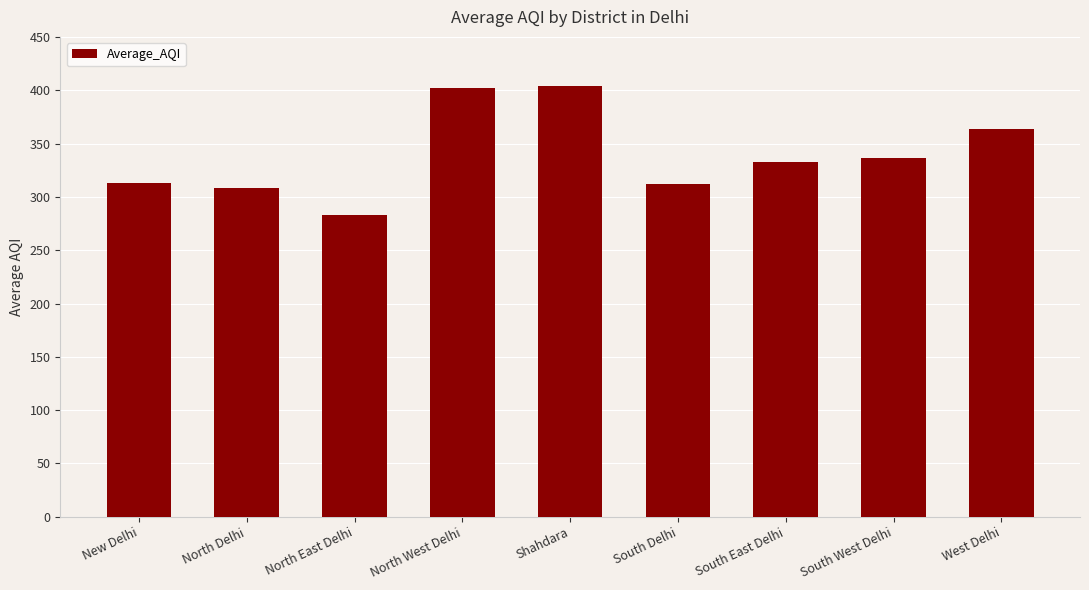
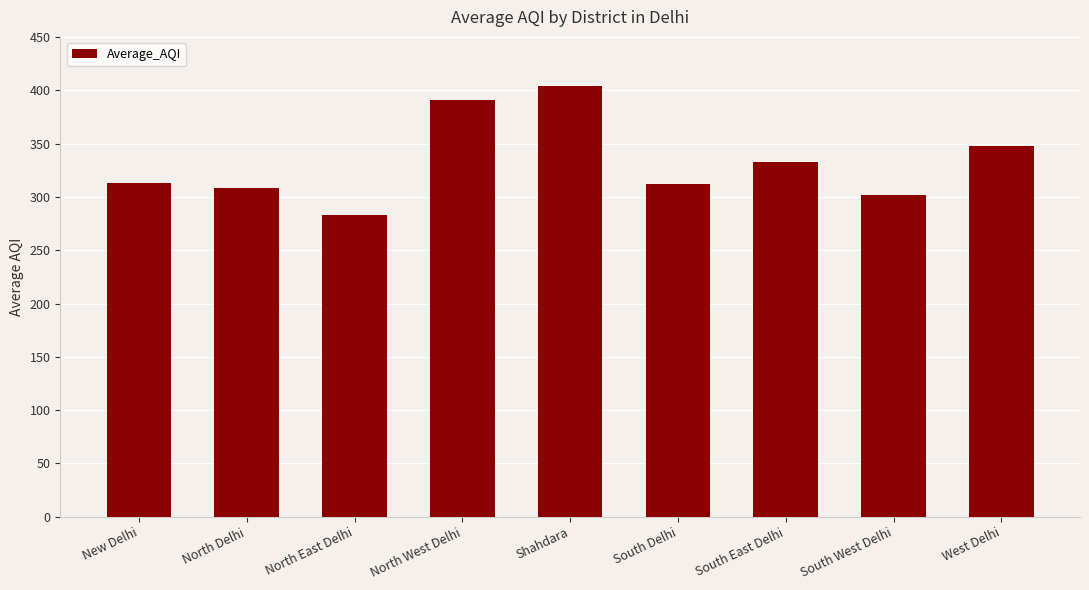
North West Delhi: 402 -> 391
South West Delhi: 337 -> 302
West Delhi: 363 -> 348
